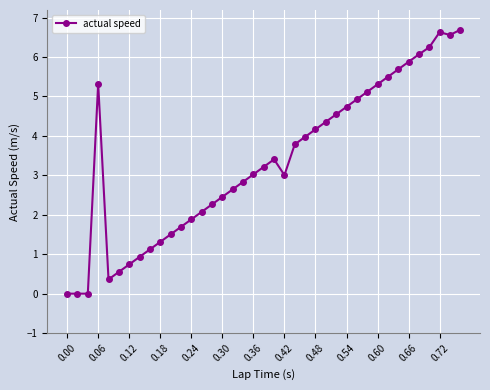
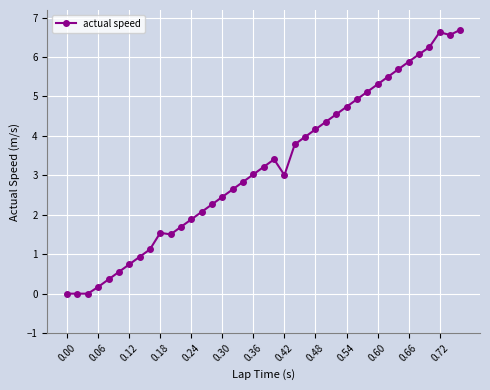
0.06: 5.3 -> 0.2
0.18: 1.3 -> 1.5
